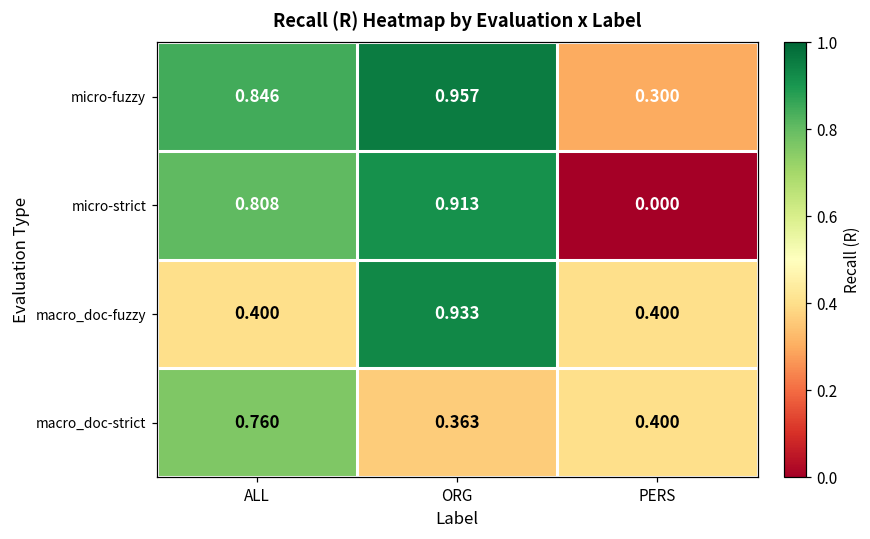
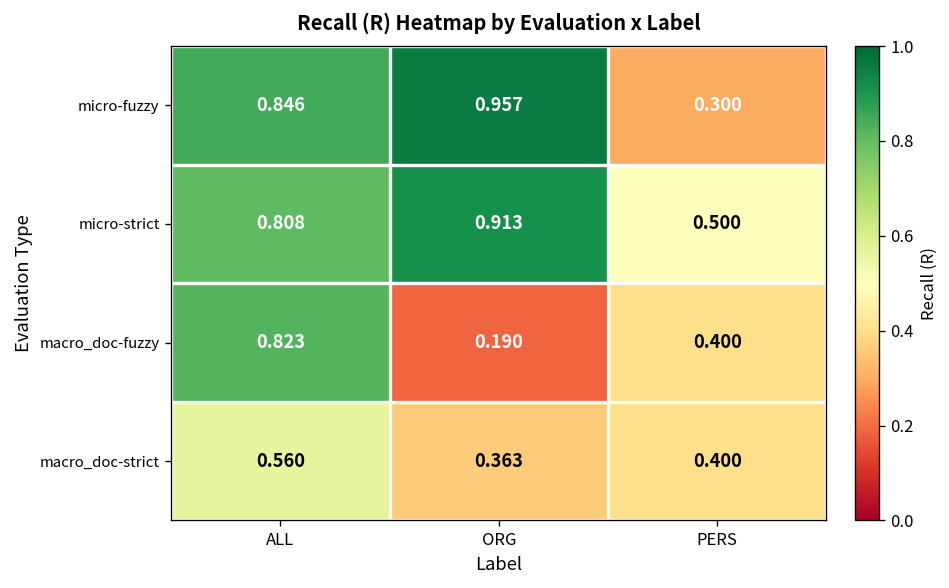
micro-strict, PERS: 0.000 -> 0.500
macro_doc-fuzzy, ALL: 0.400 -> 0.823
macro_doc-fuzzy, ORG: 0.933 -> 0.190
macro_doc-strict, ALL: 0.760 -> 0.560
